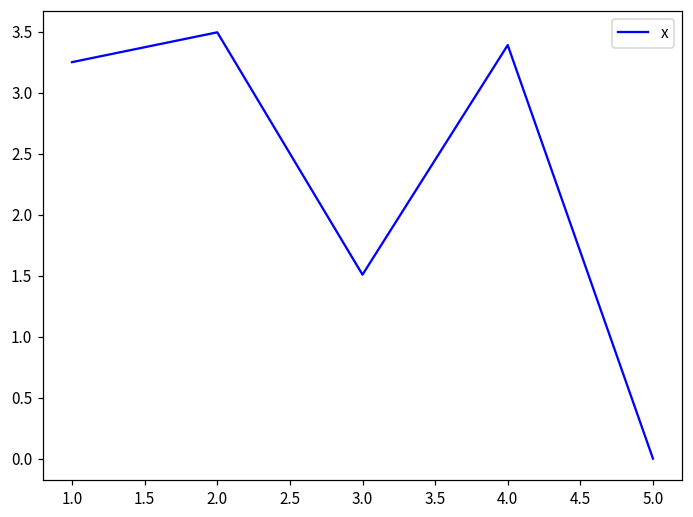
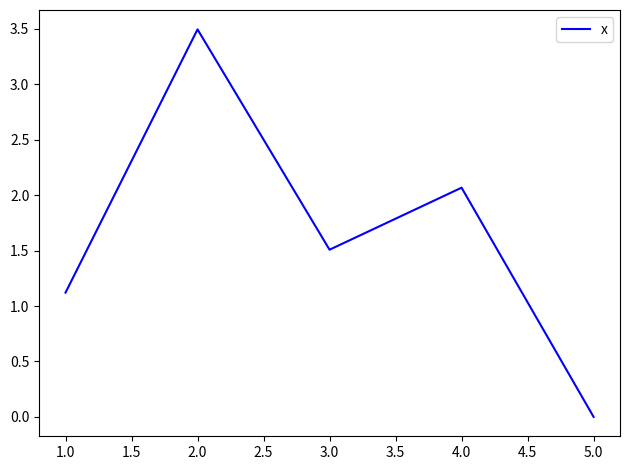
1.0: 3.25 -> 1.12
4.0: 3.39 -> 2.07
